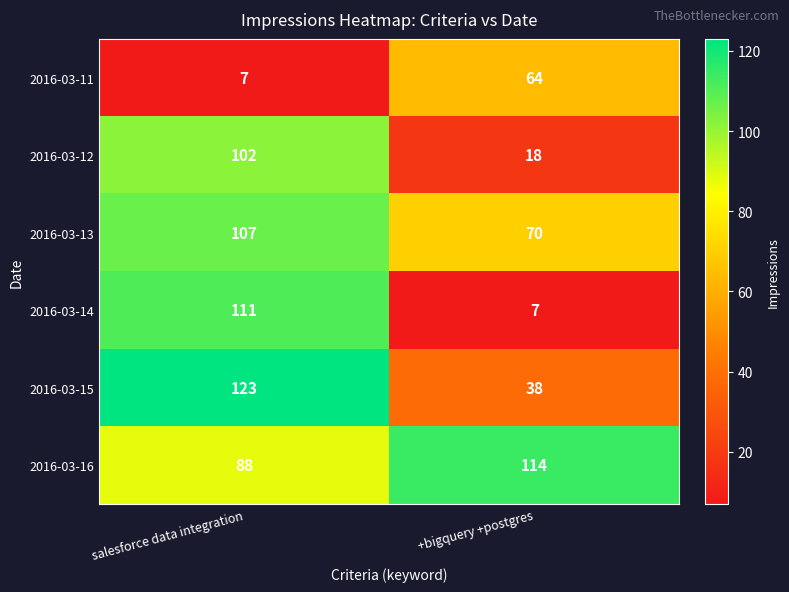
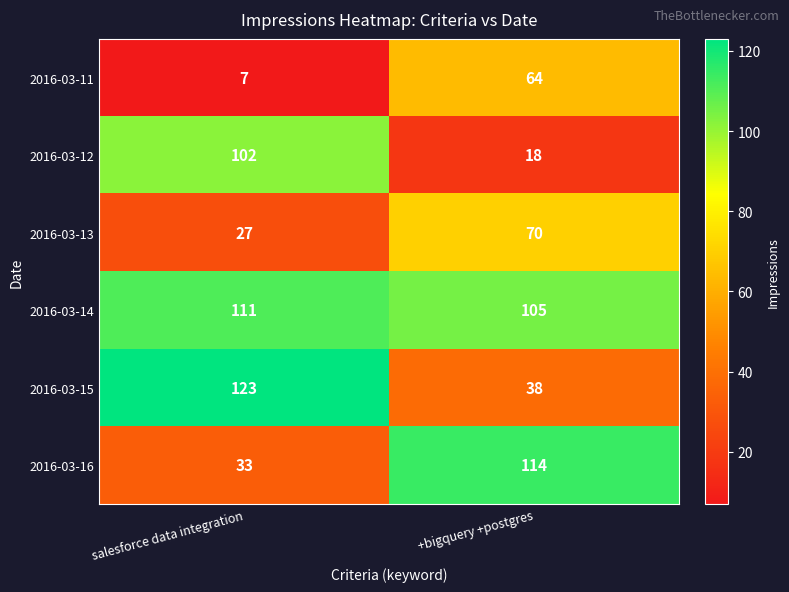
2016-03-13, salesforce data integration: 107 -> 27
2016-03-14, +bigquery +postgres: 7 -> 105
2016-03-16, salesforce data integration: 88 -> 33
